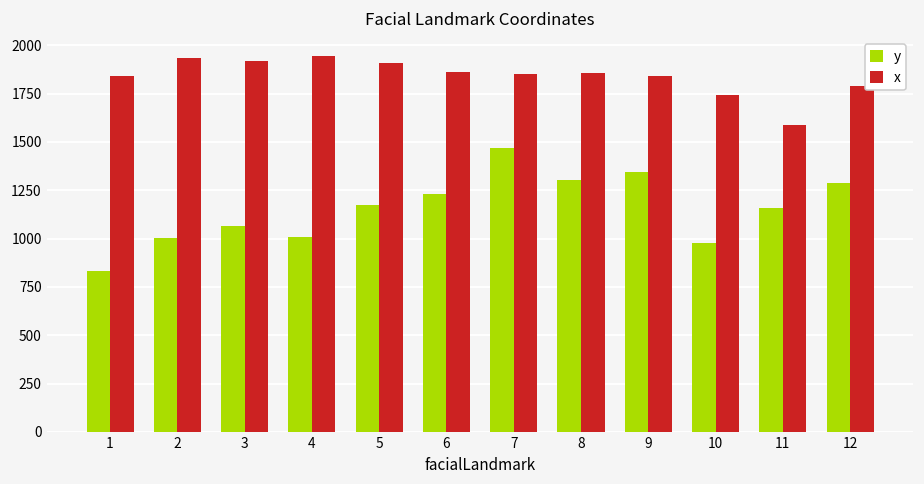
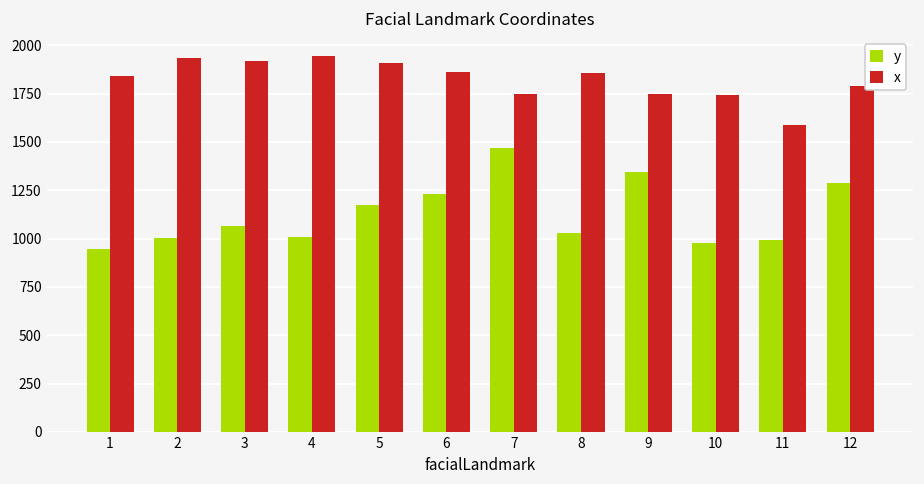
y, 1: 830 -> 940
x, 7: 1850 -> 1750
y, 8: 1310 -> 1030
x, 9: 1840 -> 1750
y, 11: 1160 -> 990
